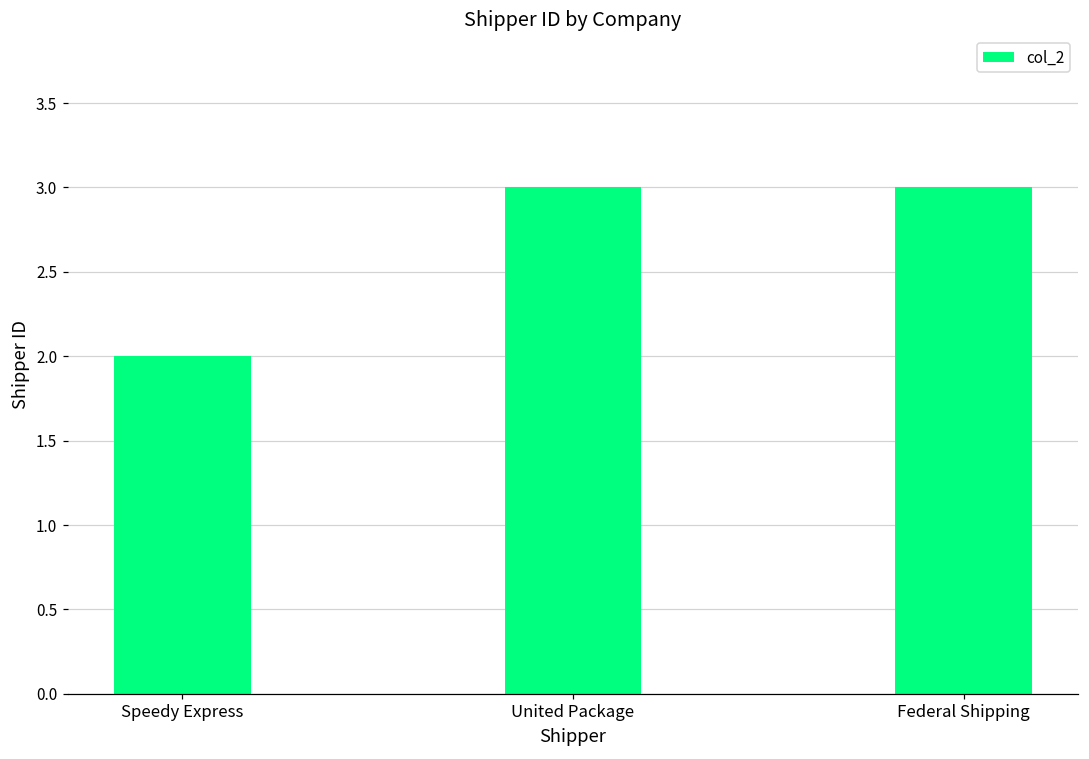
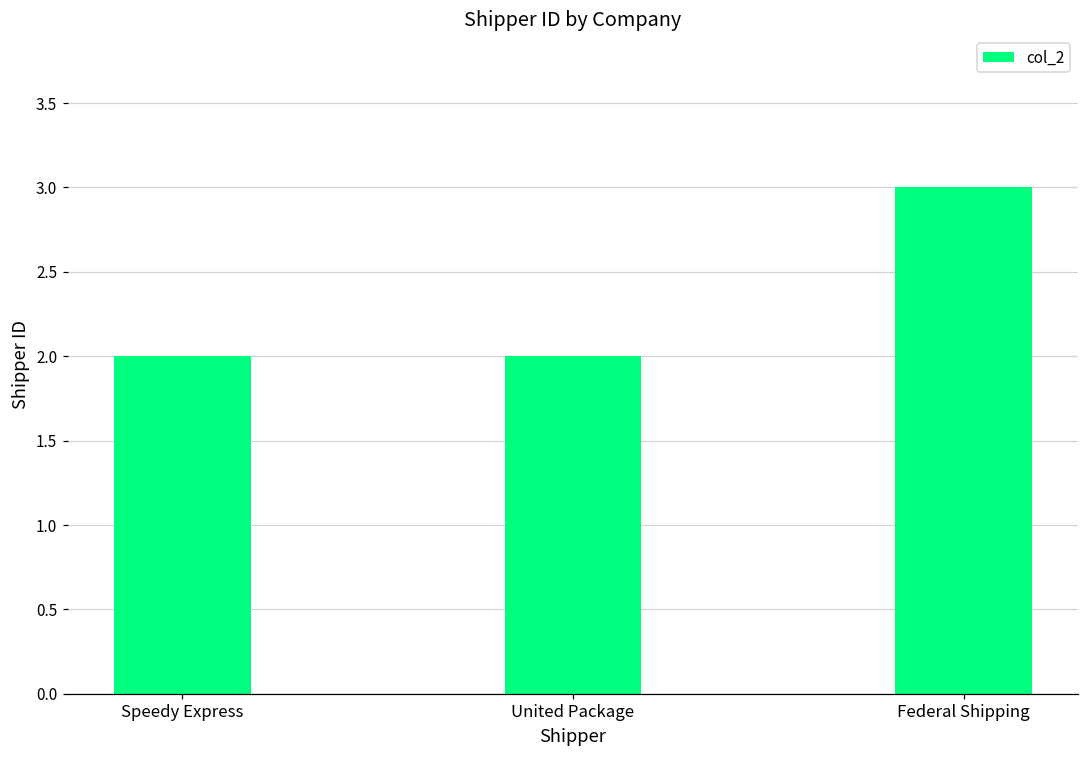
United Package: 3 -> 2
